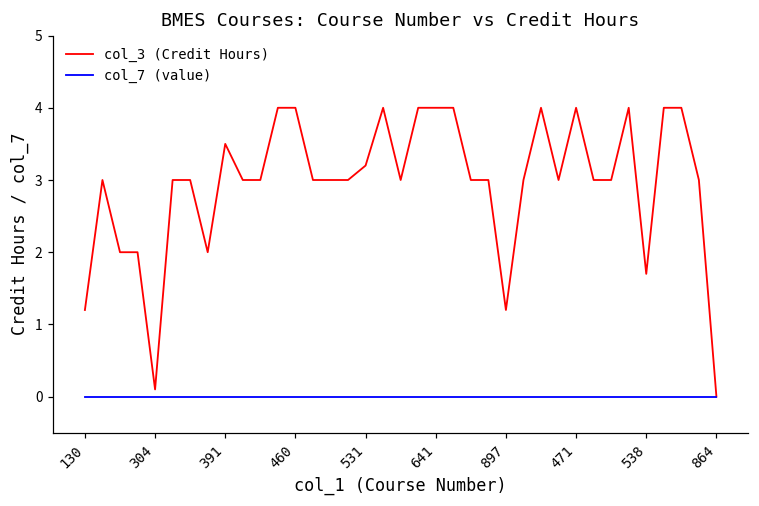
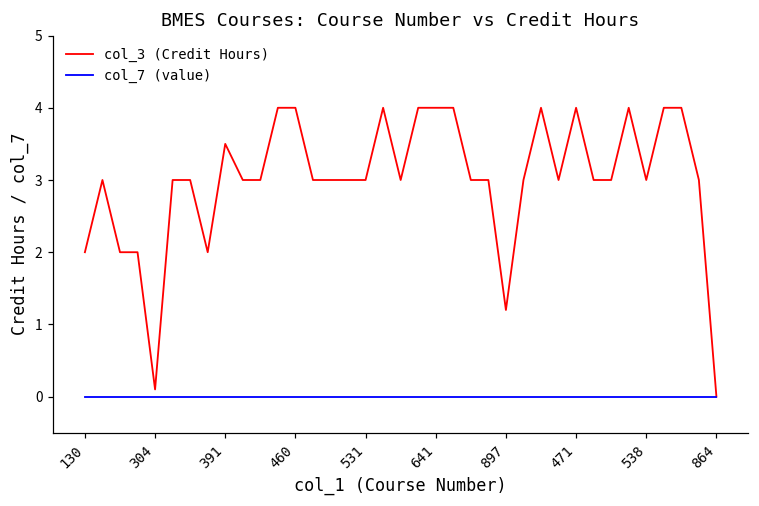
col_3 (Credit Hours), 130: 1.2 -> 2.0
col_3 (Credit Hours), 531: 3.2 -> 3.0
col_3 (Credit Hours), 538: 1.7 -> 3.0
